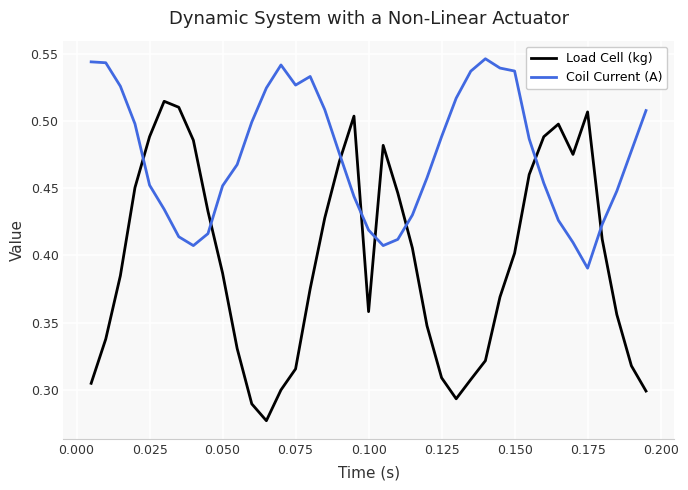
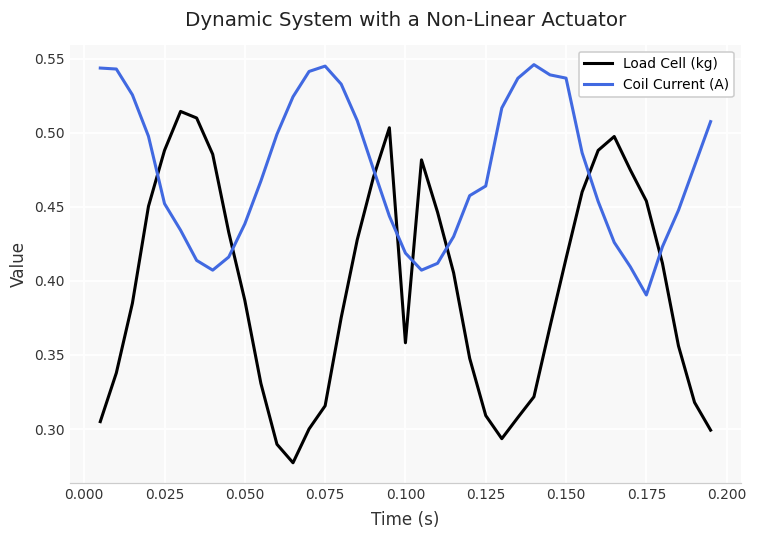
Coil Current (A), 0.050: 0.452 -> 0.439
Coil Current (A), 0.075: 0.527 -> 0.545
Coil Current (A), 0.125: 0.488 -> 0.464
Load Cell (kg), 0.150: 0.402 -> 0.415
Load Cell (kg), 0.175: 0.507 -> 0.454
